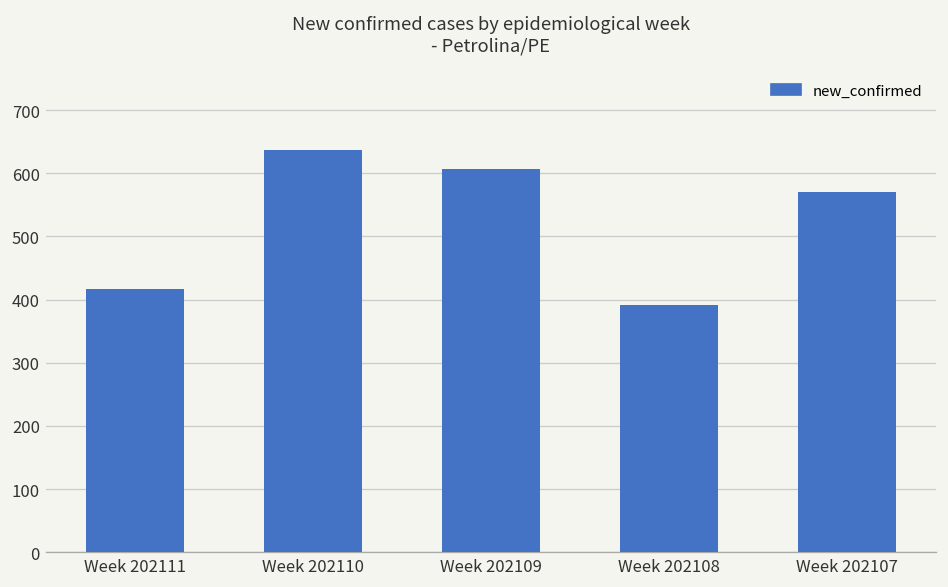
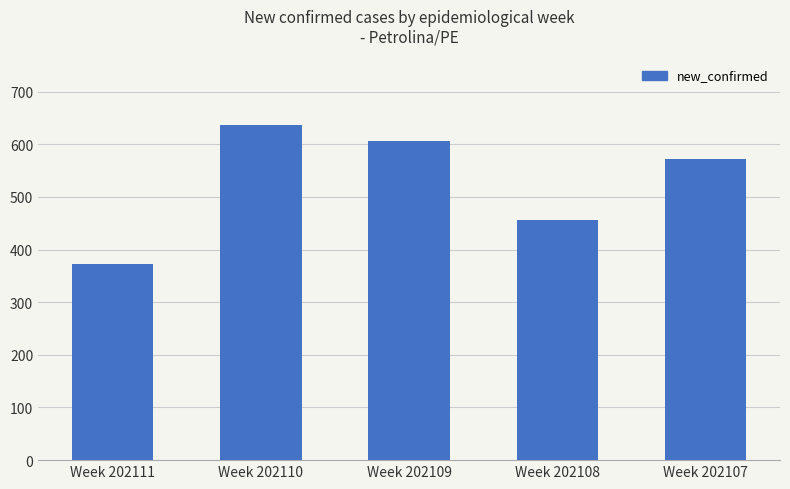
Week 202111: 420 -> 370
Week 202108: 390 -> 460
